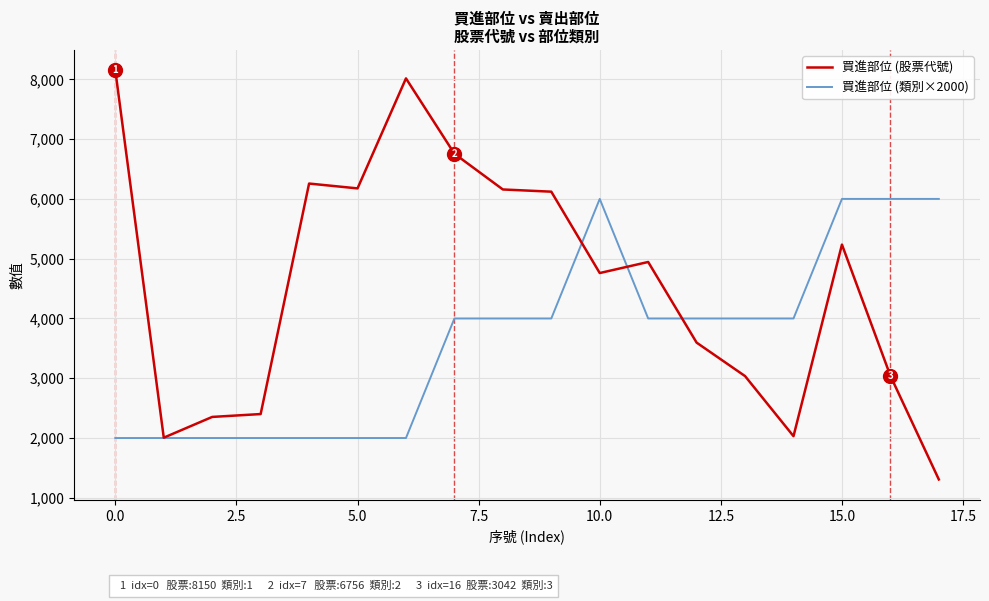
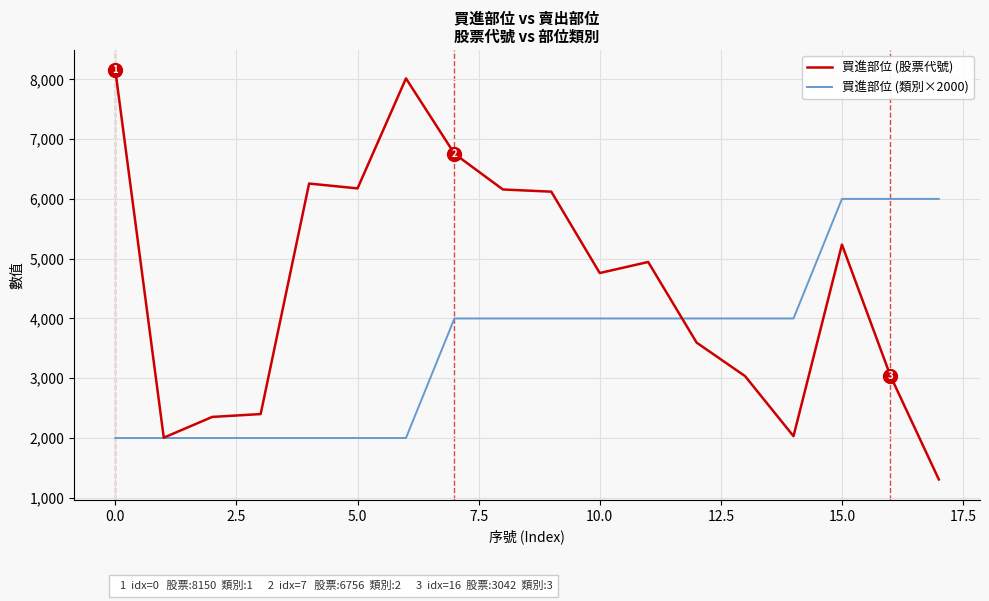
買進部位 (類別×2000), 10.0: 6,000 -> 4,000
